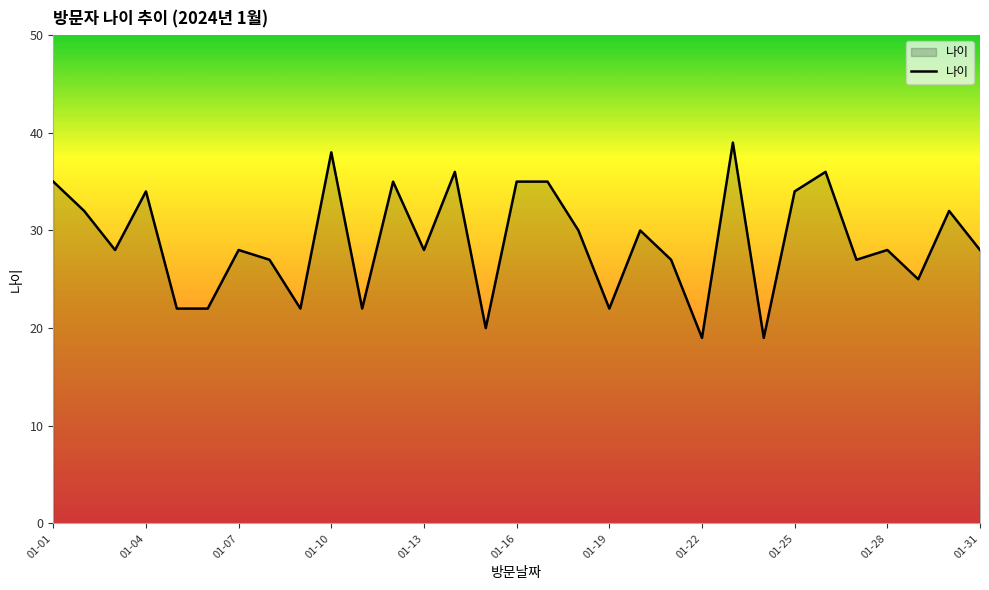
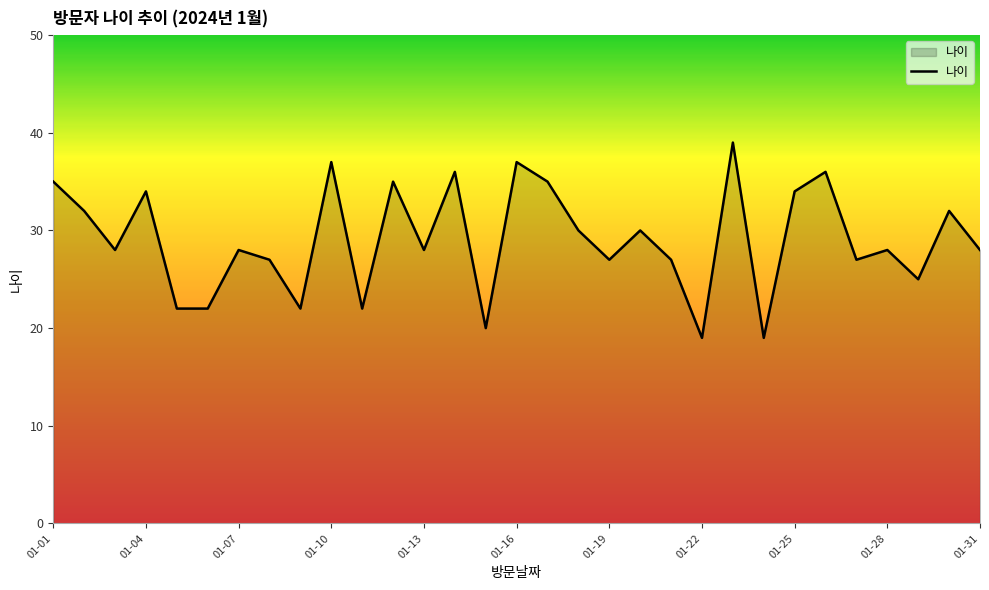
01-10: 38 -> 37
01-16: 35 -> 37
01-19: 22 -> 27
